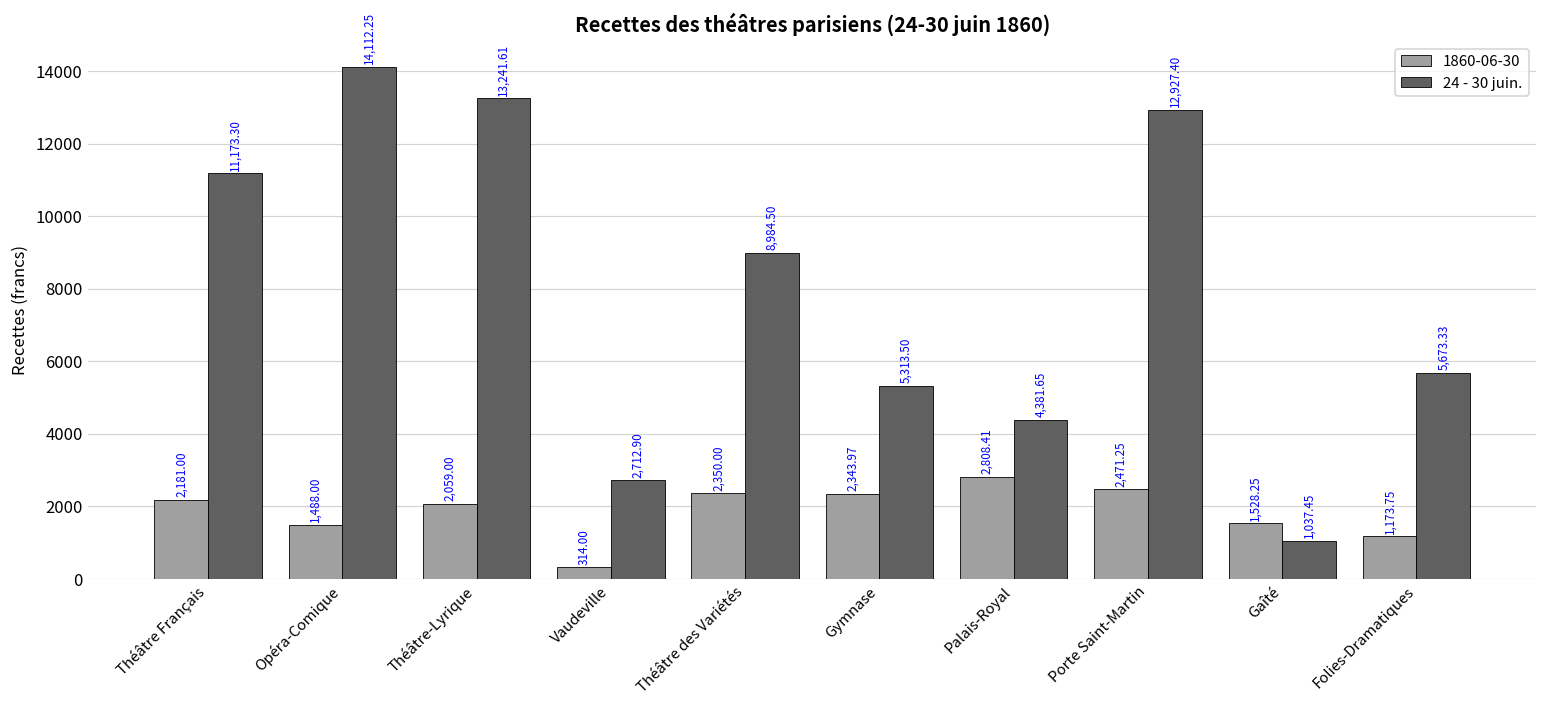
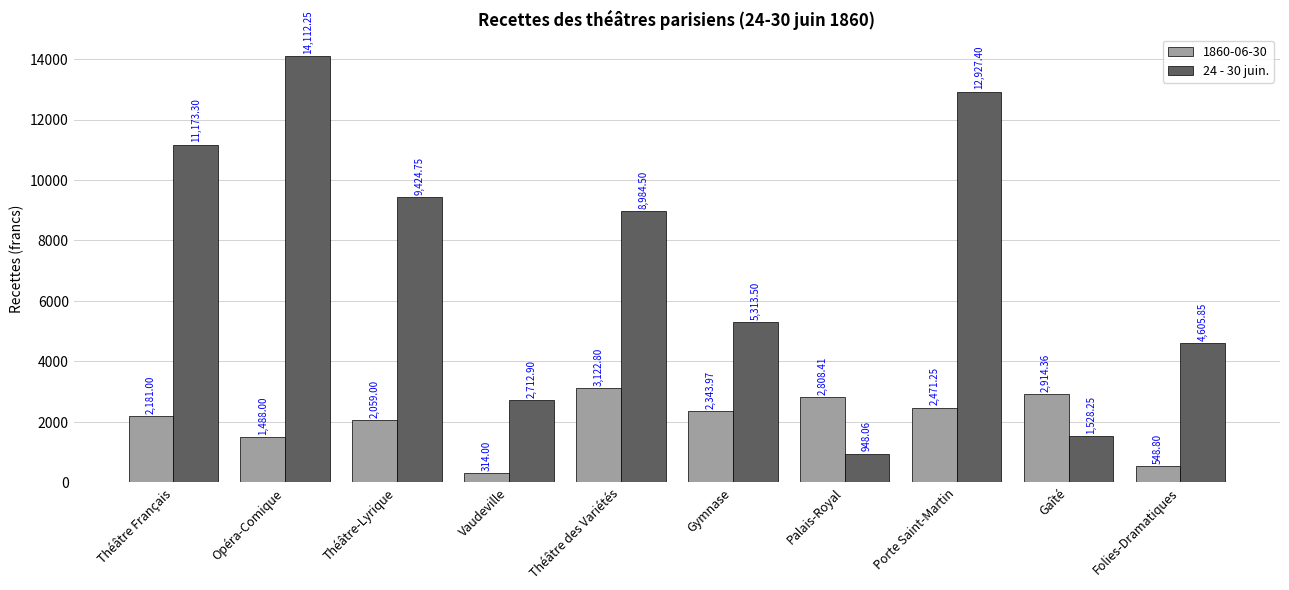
24 - 30 juin., Théâtre-Lyrique: 13,241.61 -> 9,424.75
1860-06-30, Théâtre des Variétés: 2,350.00 -> 3,122.80
24 - 30 juin., Palais-Royal: 4,381.65 -> 948.06
1860-06-30, Gaîté: 1,528.25 -> 2,914.36
24 - 30 juin., Gaîté: 1,037.45 -> 1,528.25
1860-06-30, Folies-Dramatiques: 1,173.75 -> 548.80
24 - 30 juin., Folies-Dramatiques: 5,673.33 -> 4,605.85
